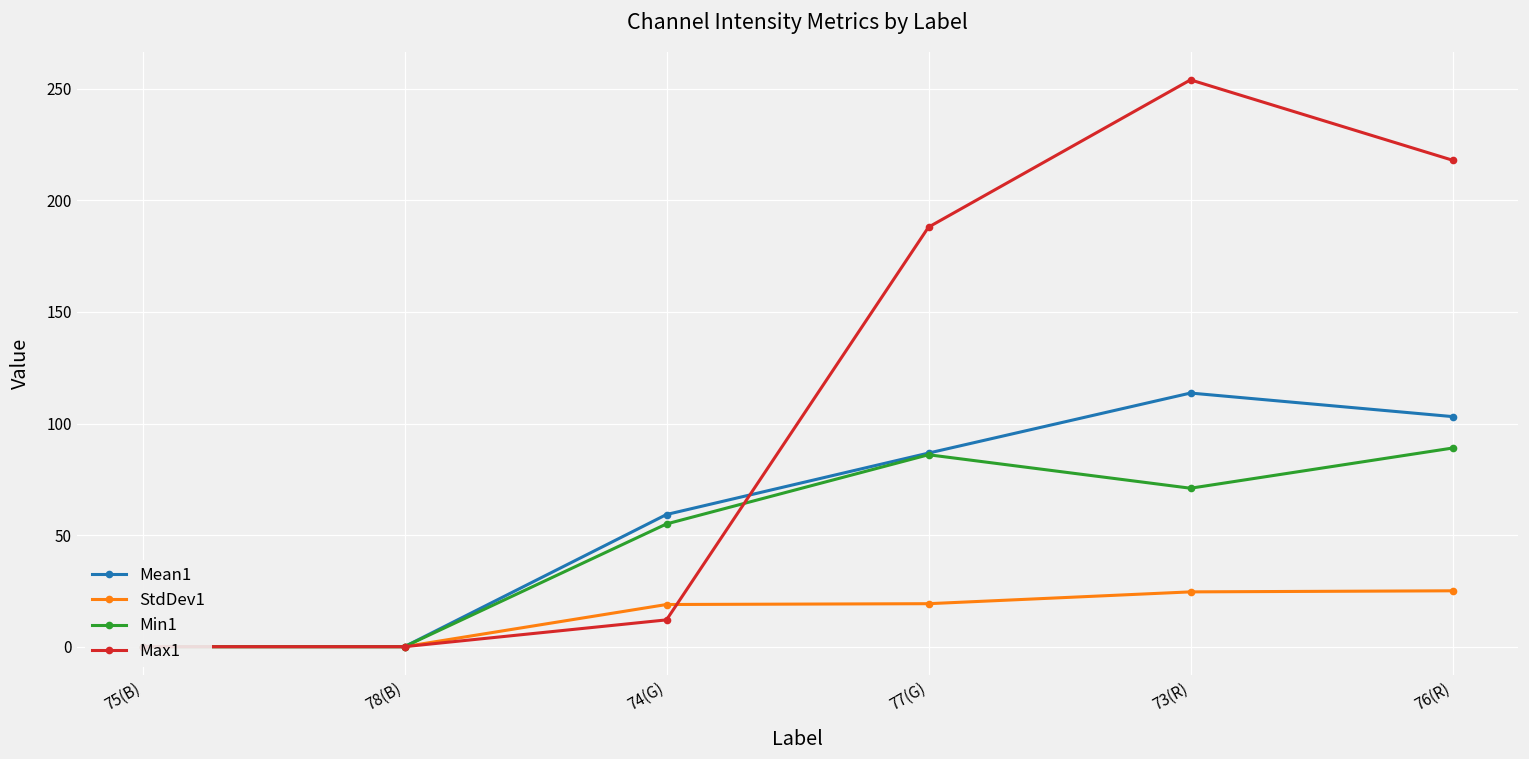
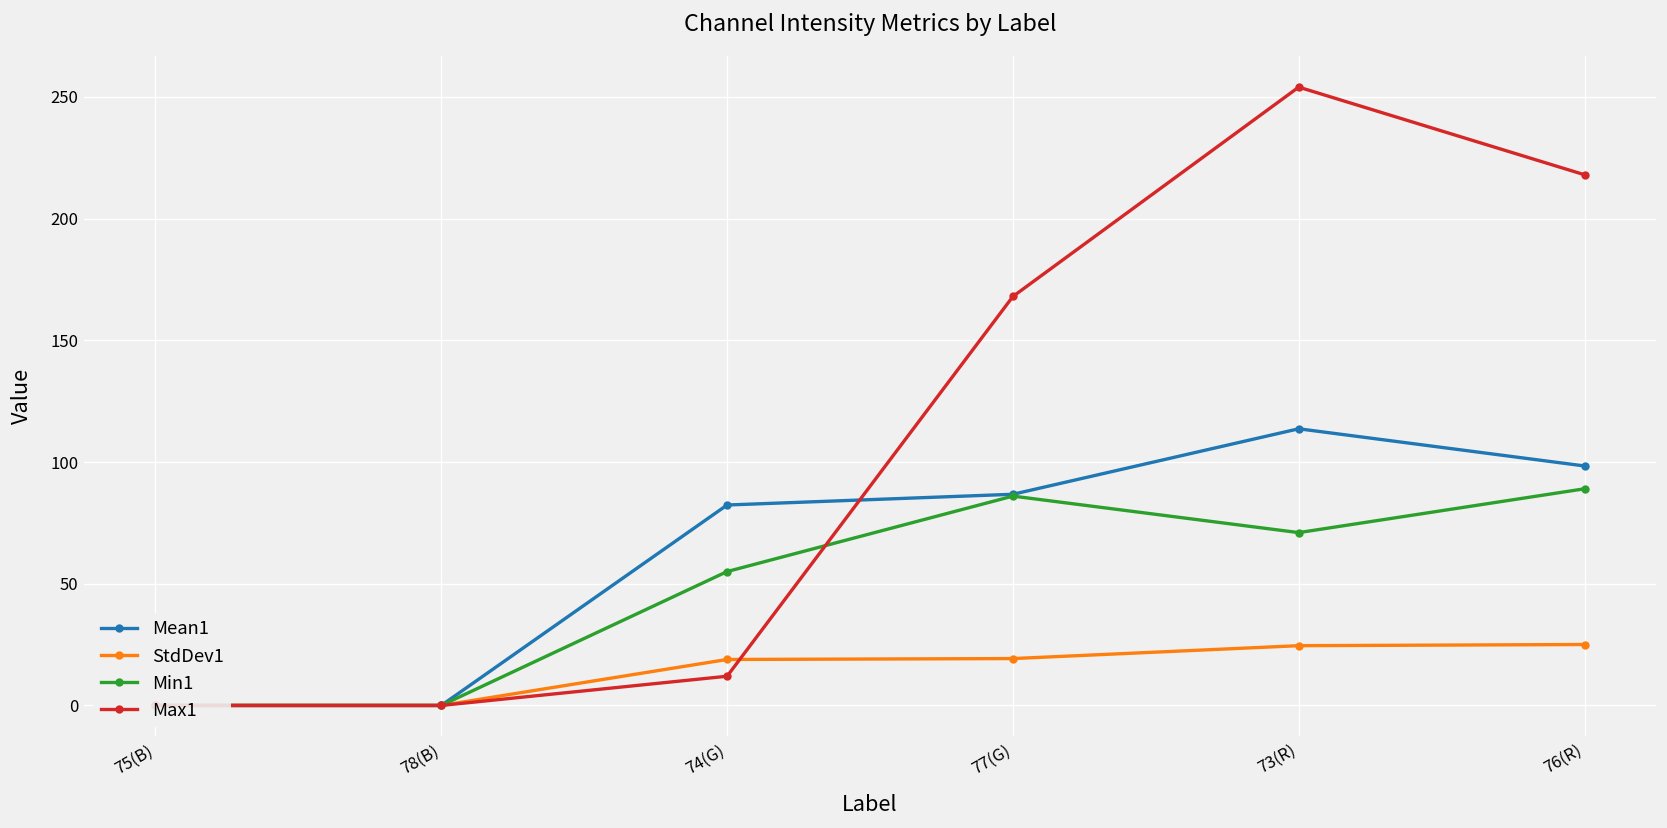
Mean1, 74(G): 59 -> 82
Max1, 77(G): 188 -> 168
Mean1, 76(R): 103 -> 98
